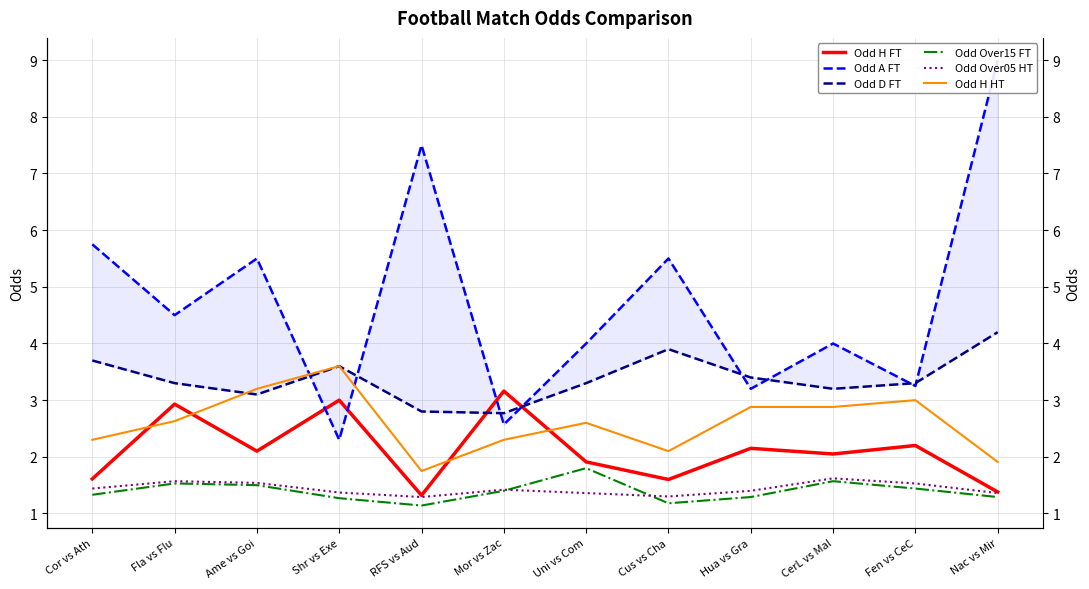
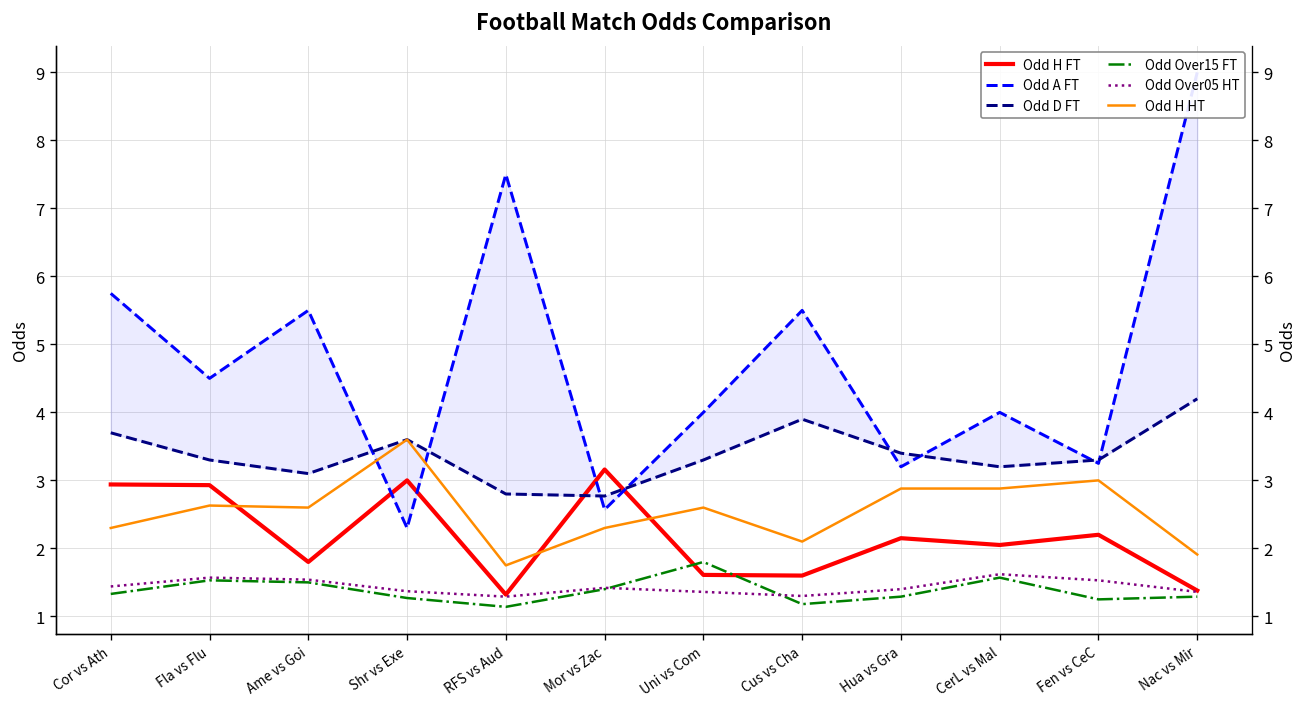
Odd H FT, Cor vs Ath: 1.6 -> 2.9
Odd H FT, Ame vs Goi: 2.1 -> 1.8
Odd H HT, Ame vs Goi: 3.2 -> 2.6
Odd H FT, Uni vs Com: 1.9 -> 1.6
Odd Over15 FT, Fen vs CeC: 1.4 -> 1.3
